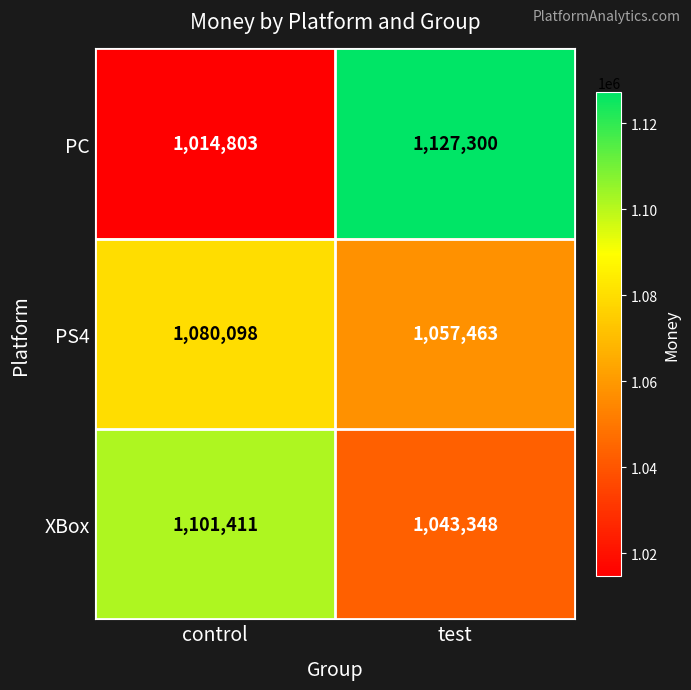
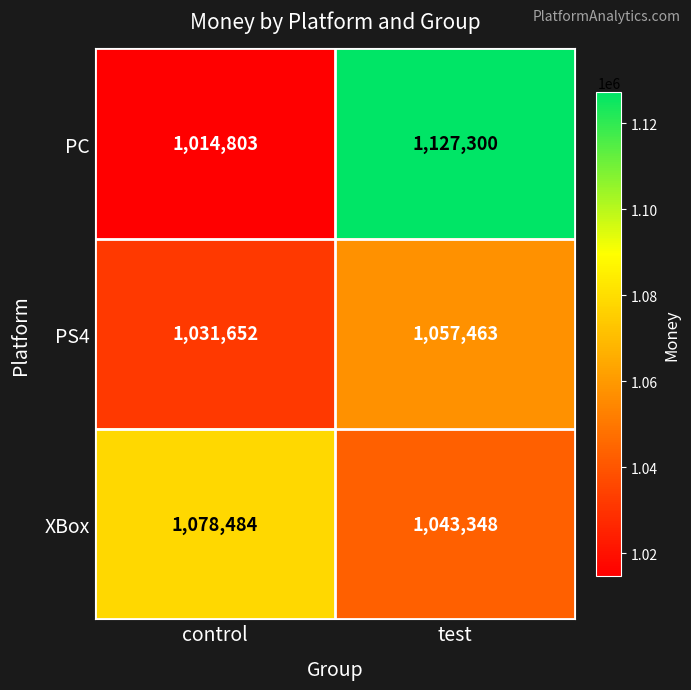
PS4, control: 1,080,098 -> 1,031,652
XBox, control: 1,101,411 -> 1,078,484
